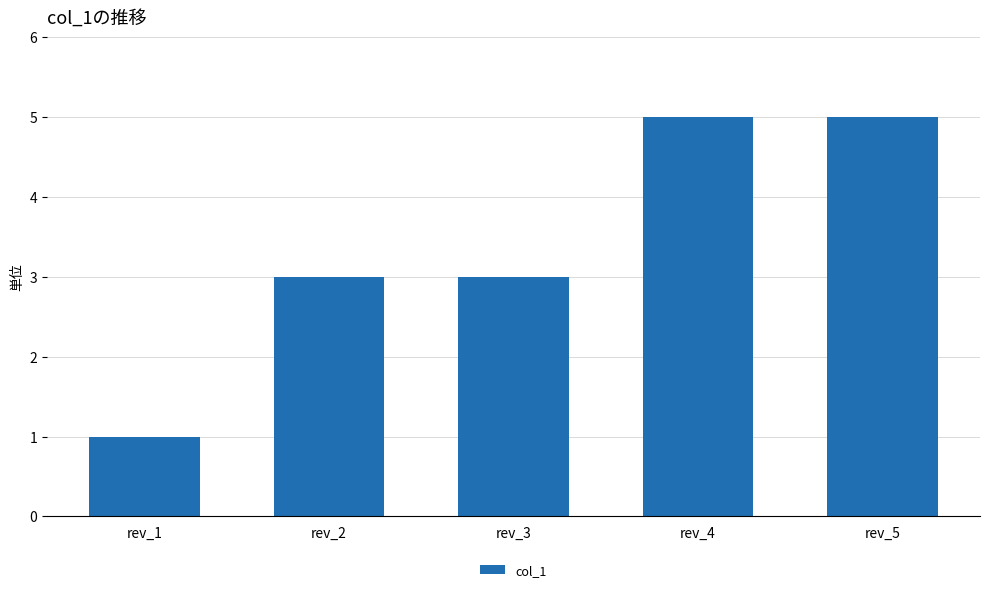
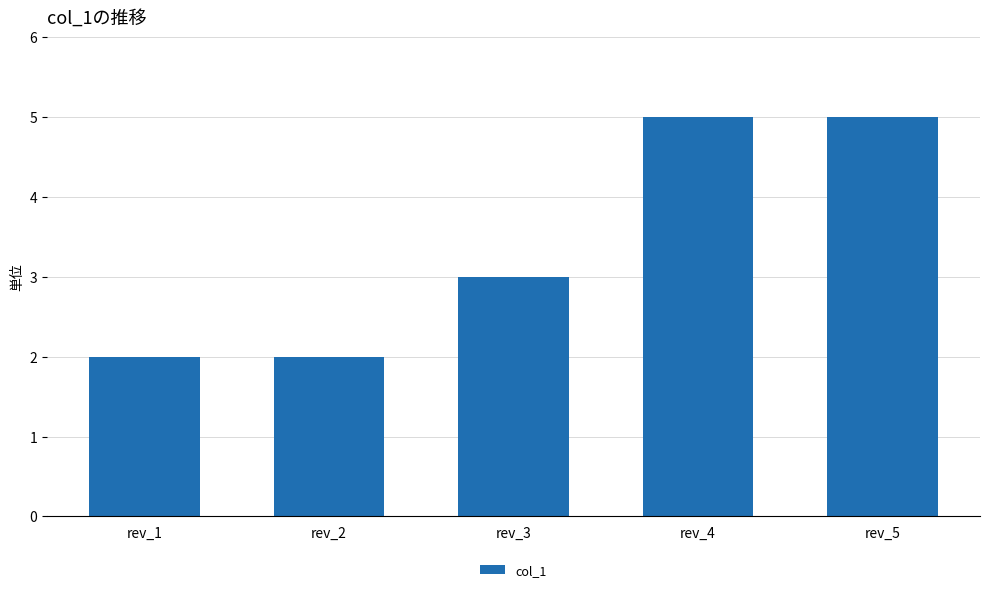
rev_1: 1 -> 2
rev_2: 3 -> 2
